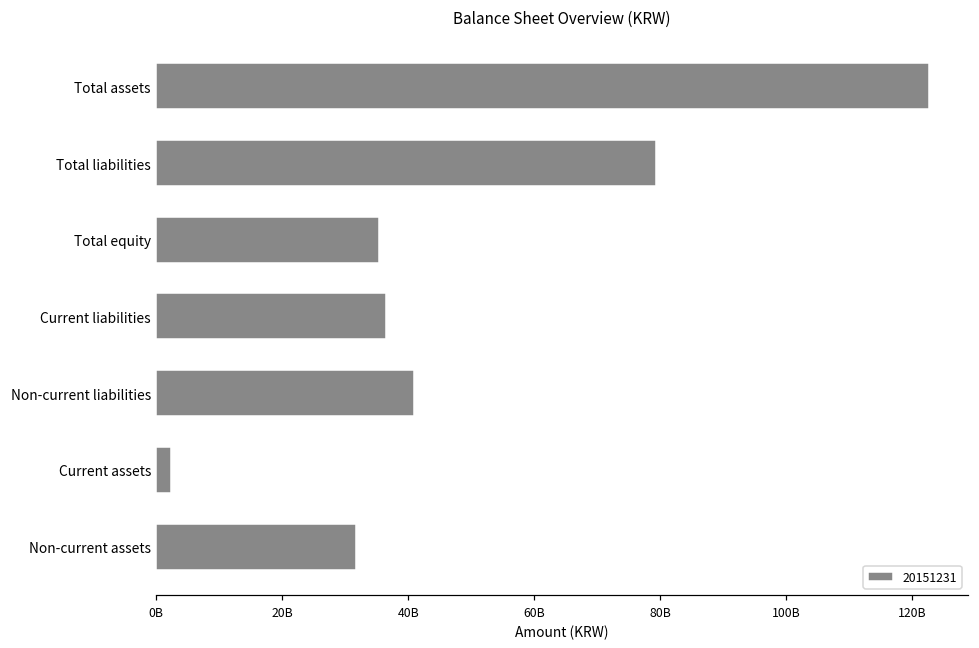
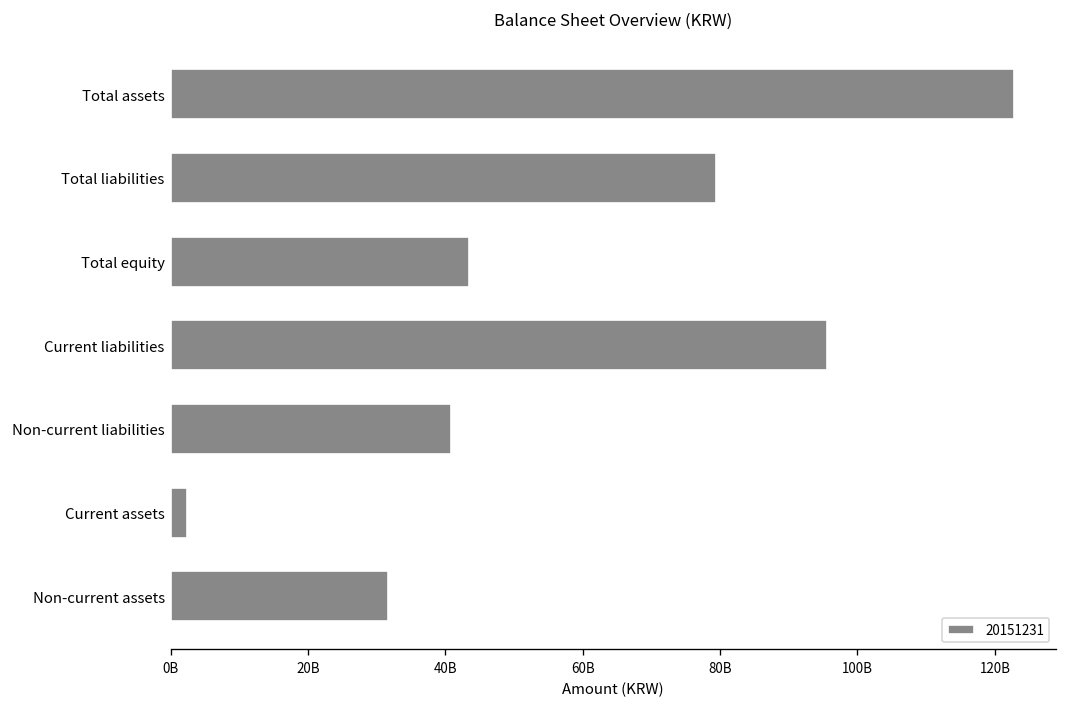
Total equity: 35000000000 -> 43000000000
Current liabilities: 36000000000 -> 96000000000
